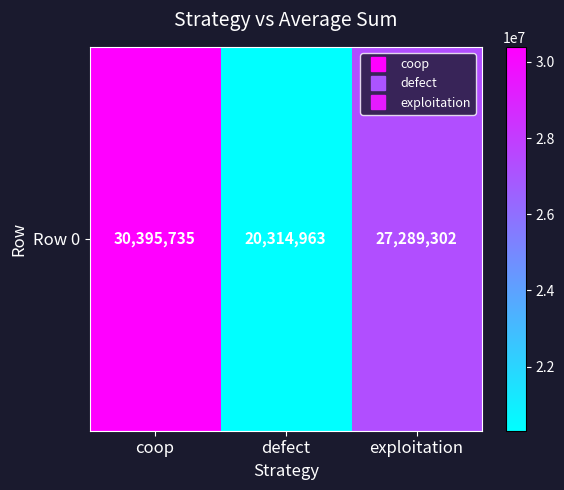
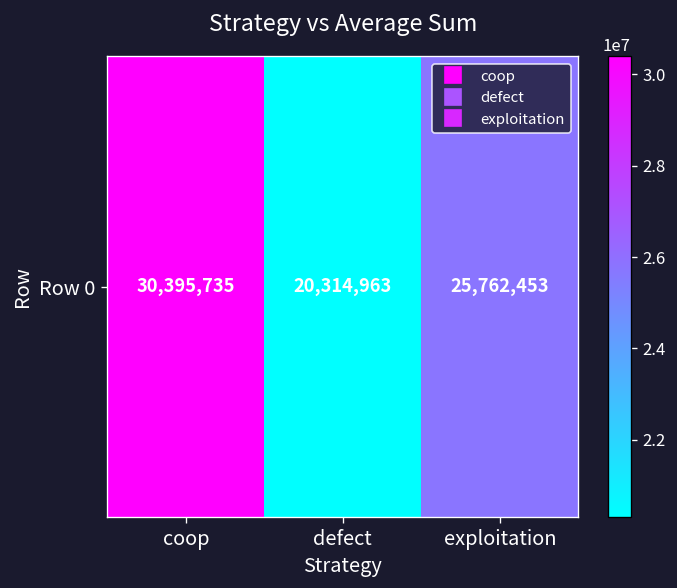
Row 0, exploitation: 27,289,302 -> 25,762,453
